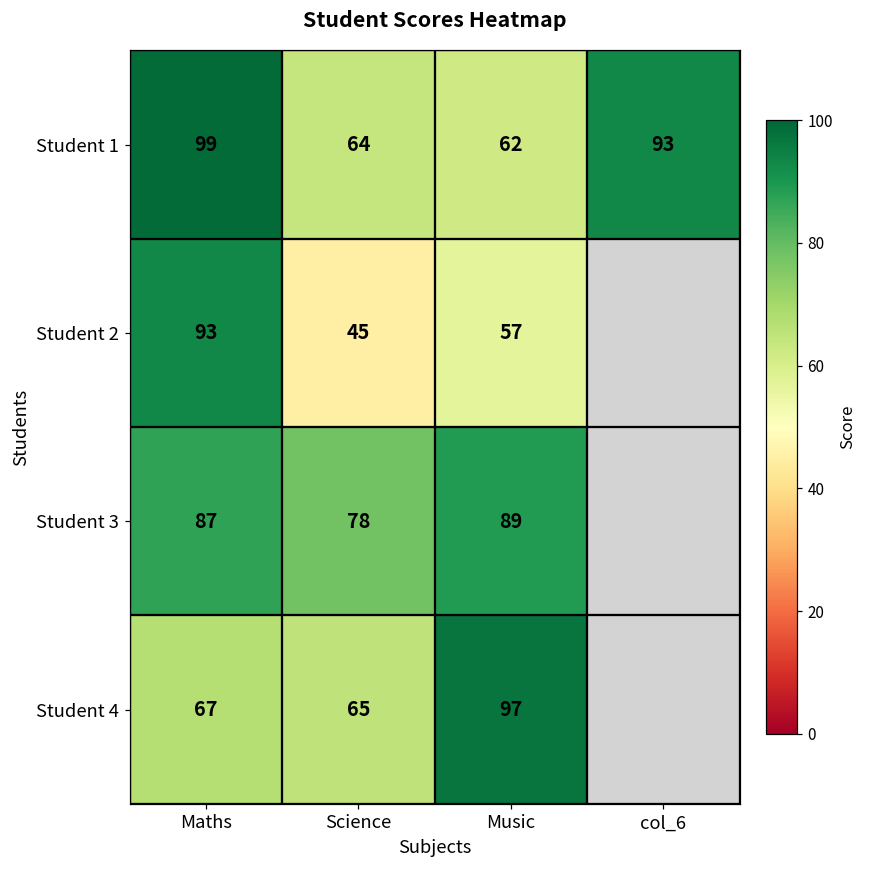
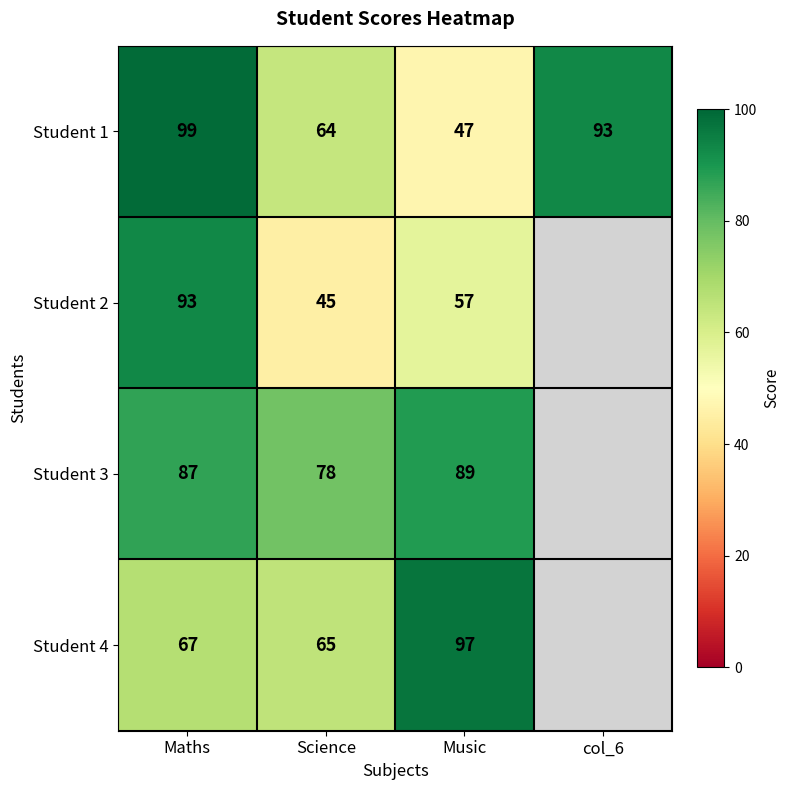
Student 1, Music: 62 -> 47
